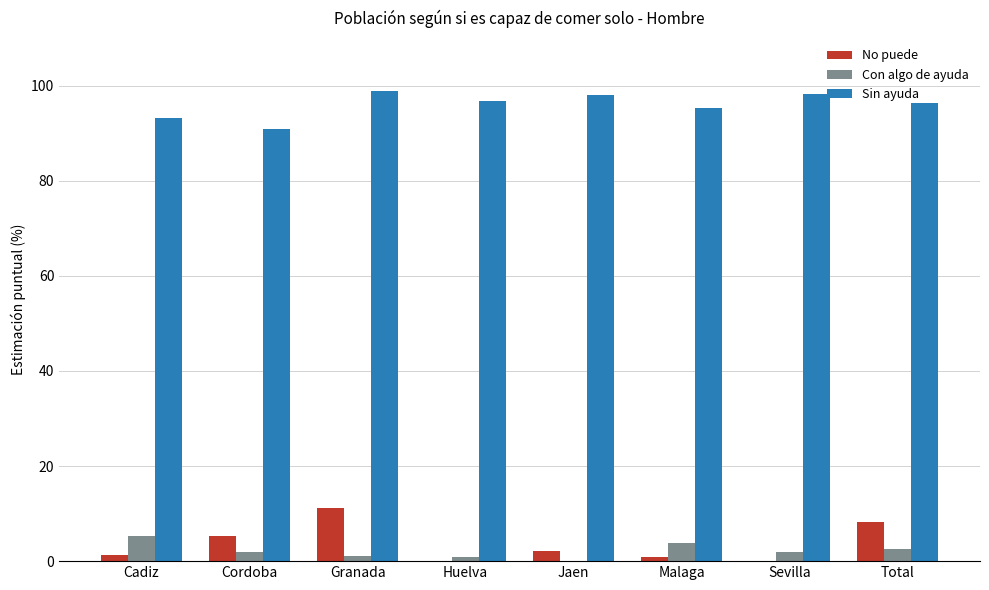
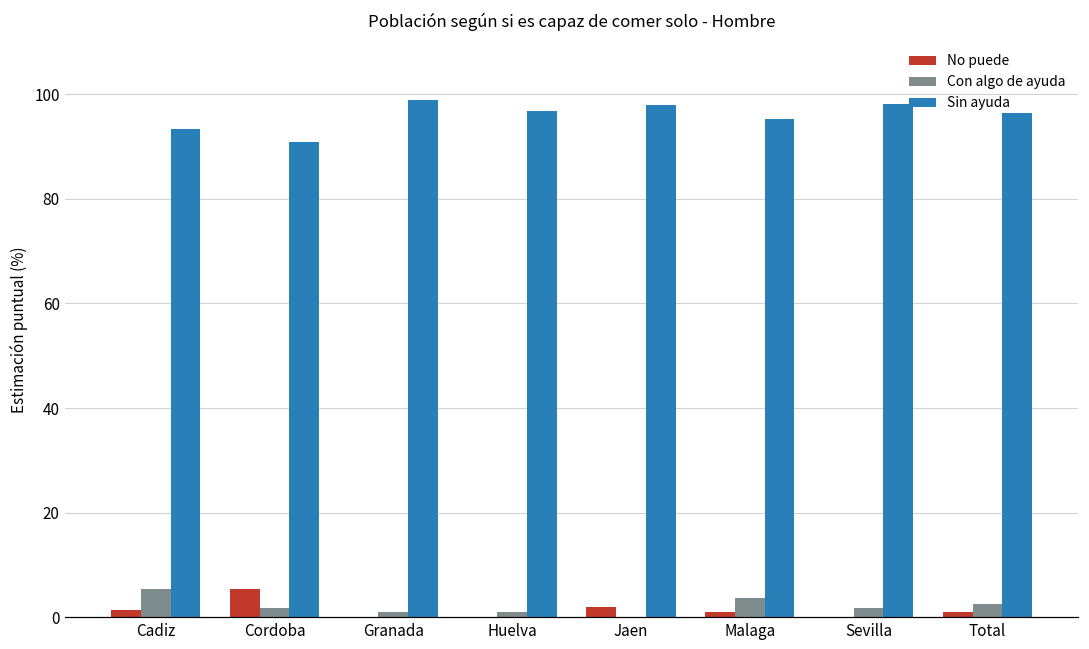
No puede, Granada: 11 -> 0
No puede, Total: 8 -> 1
